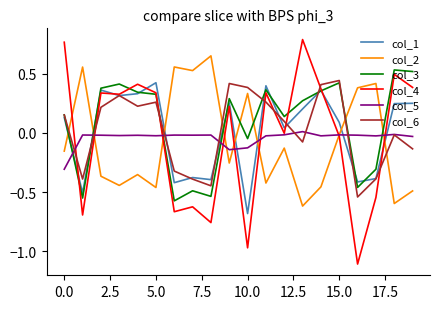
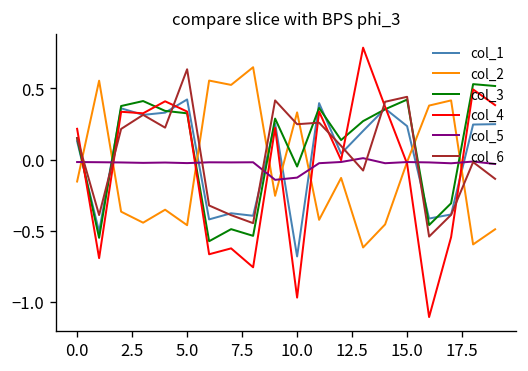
col_4, 0.0: 0.76 -> 0.22
col_5, 0.0: -0.31 -> -0.02
col_6, 5.0: 0.26 -> 0.63
col_6, 10.0: 0.38 -> 0.25
col_1, 15.0: 0.09 -> 0.23
